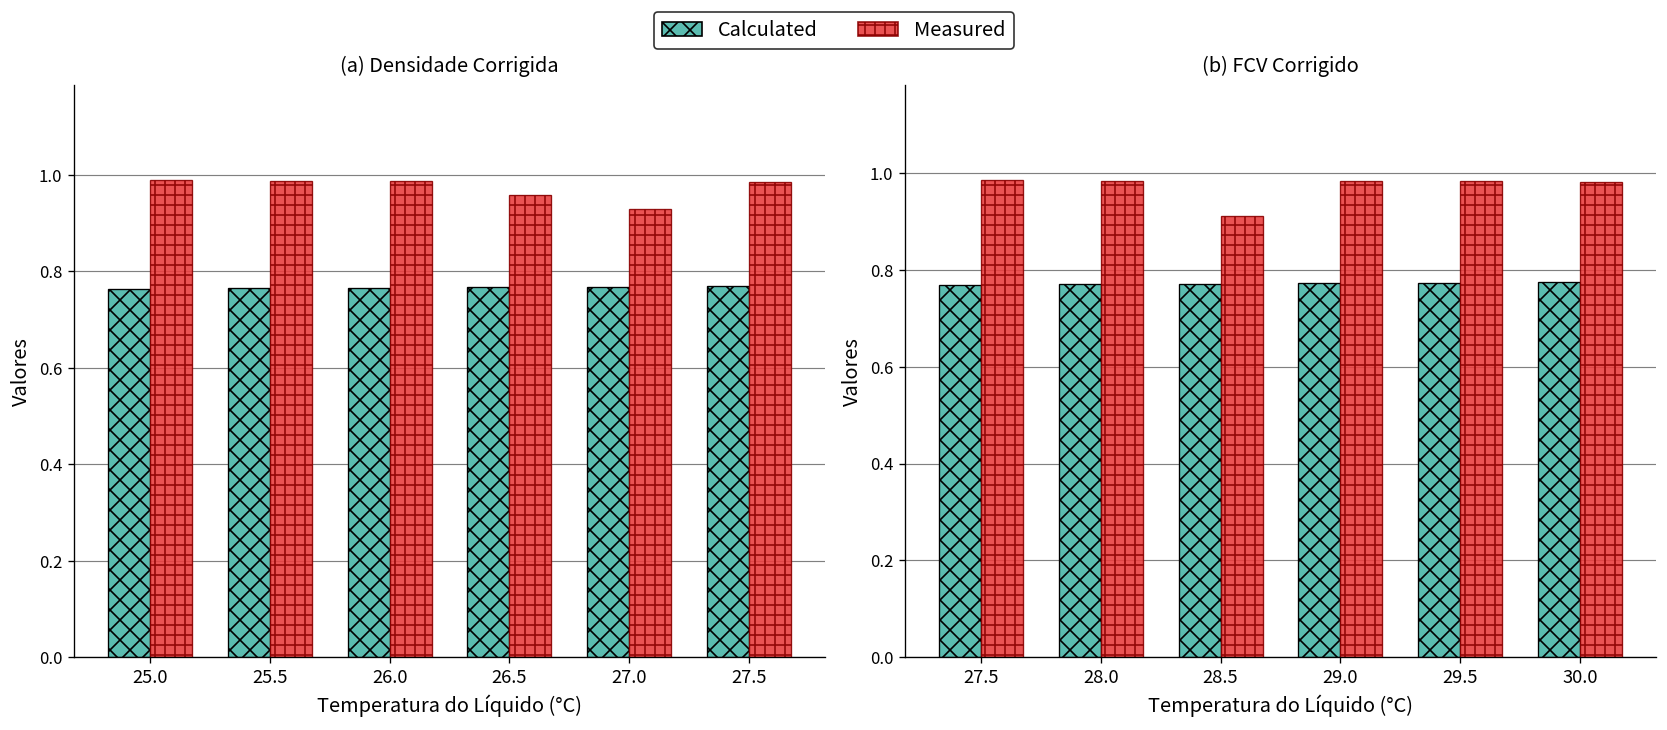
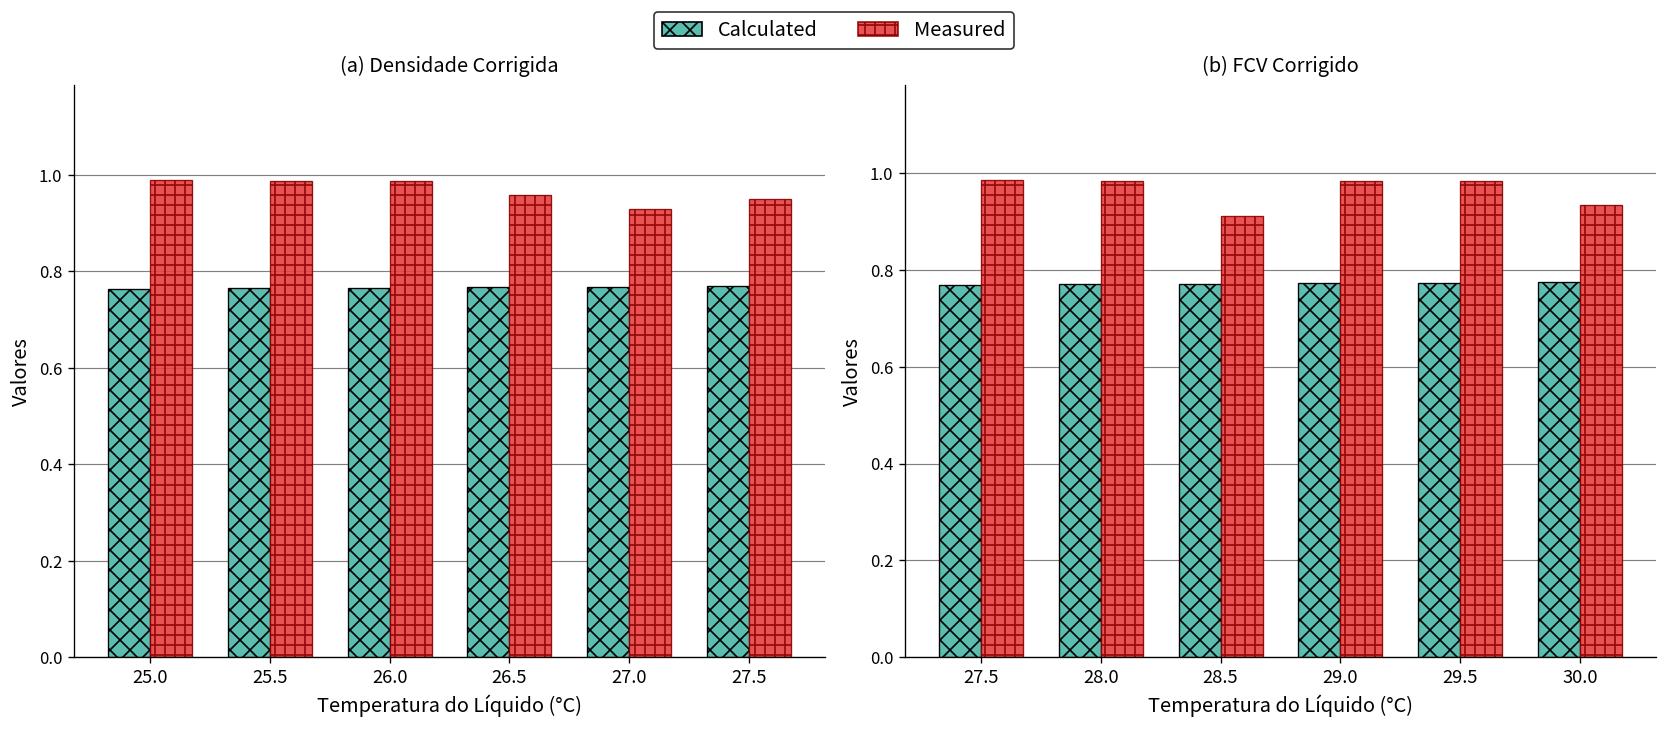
(a) Densidade Corrigida, Measured, 27.5: 0.99 -> 0.95
(b) FCV Corrigido, Measured, 30.0: 0.98 -> 0.93
